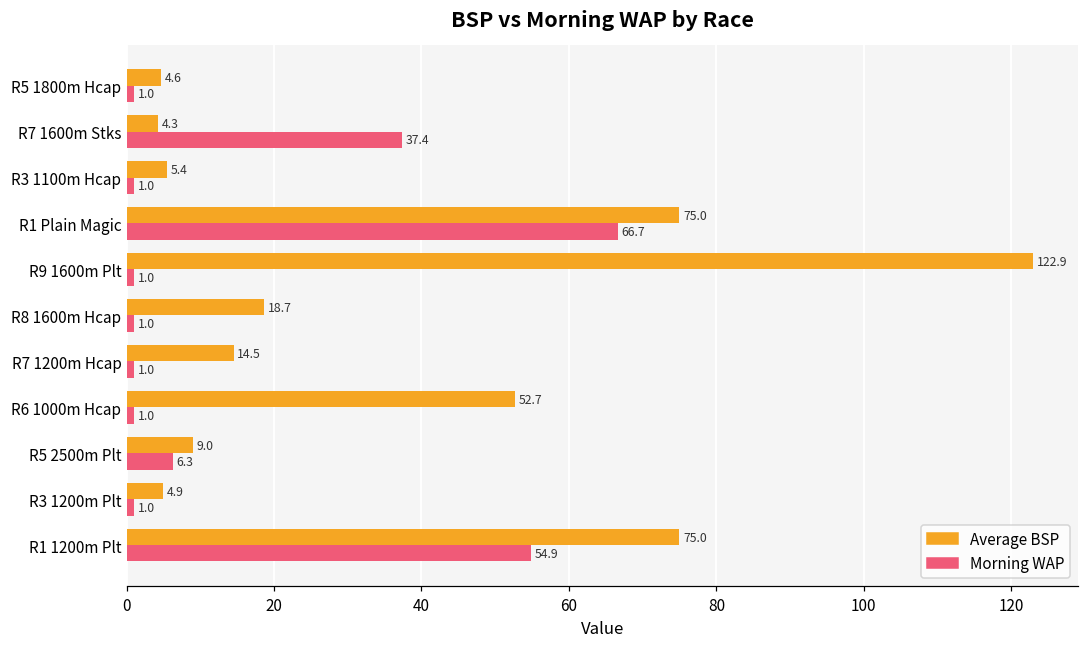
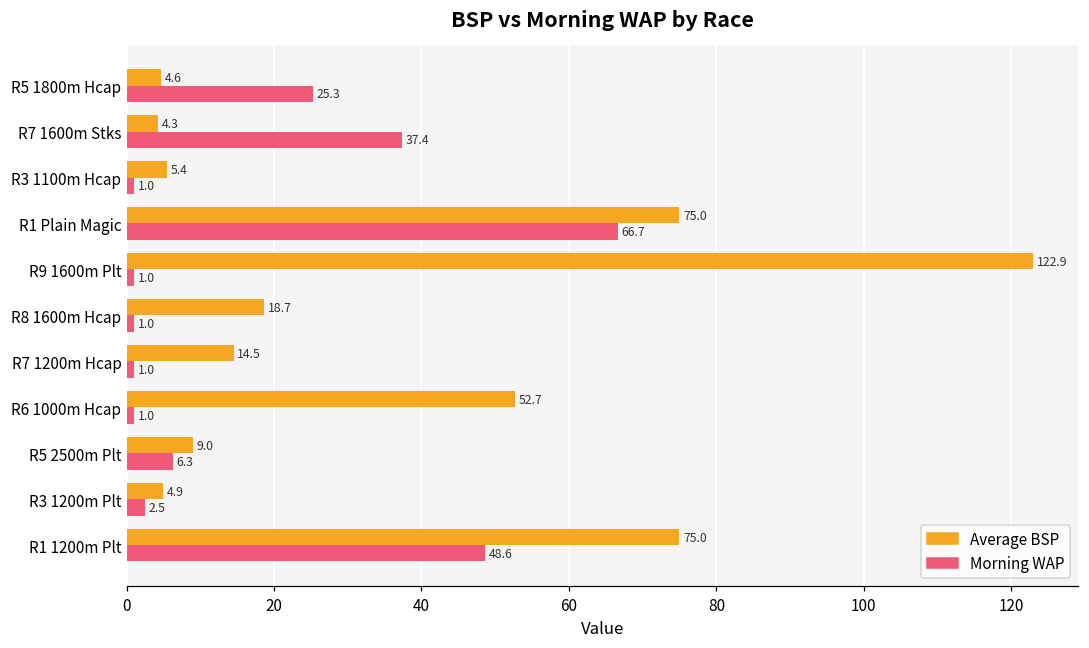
Morning WAP, R5 1800m Hcap: 1.0 -> 25.3
Morning WAP, R3 1200m Plt: 1.0 -> 2.5
Morning WAP, R1 1200m Plt: 54.9 -> 48.6
